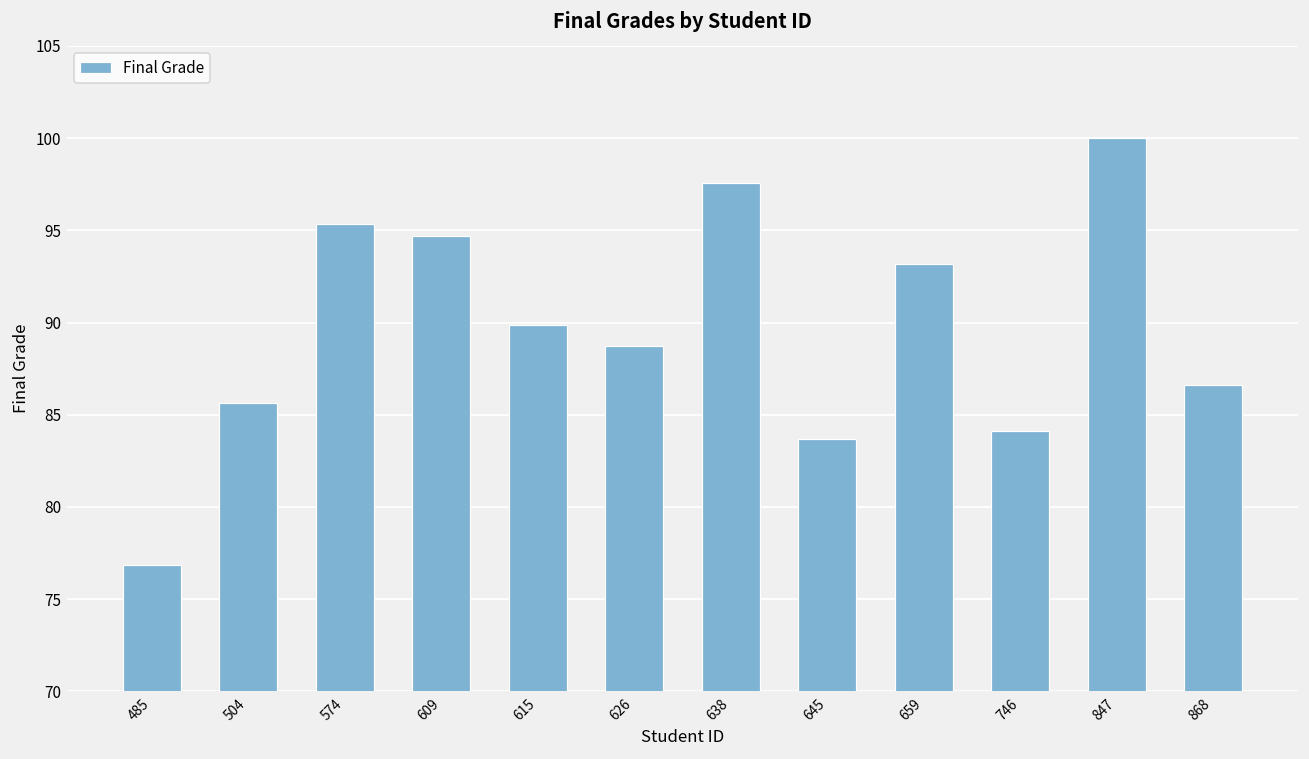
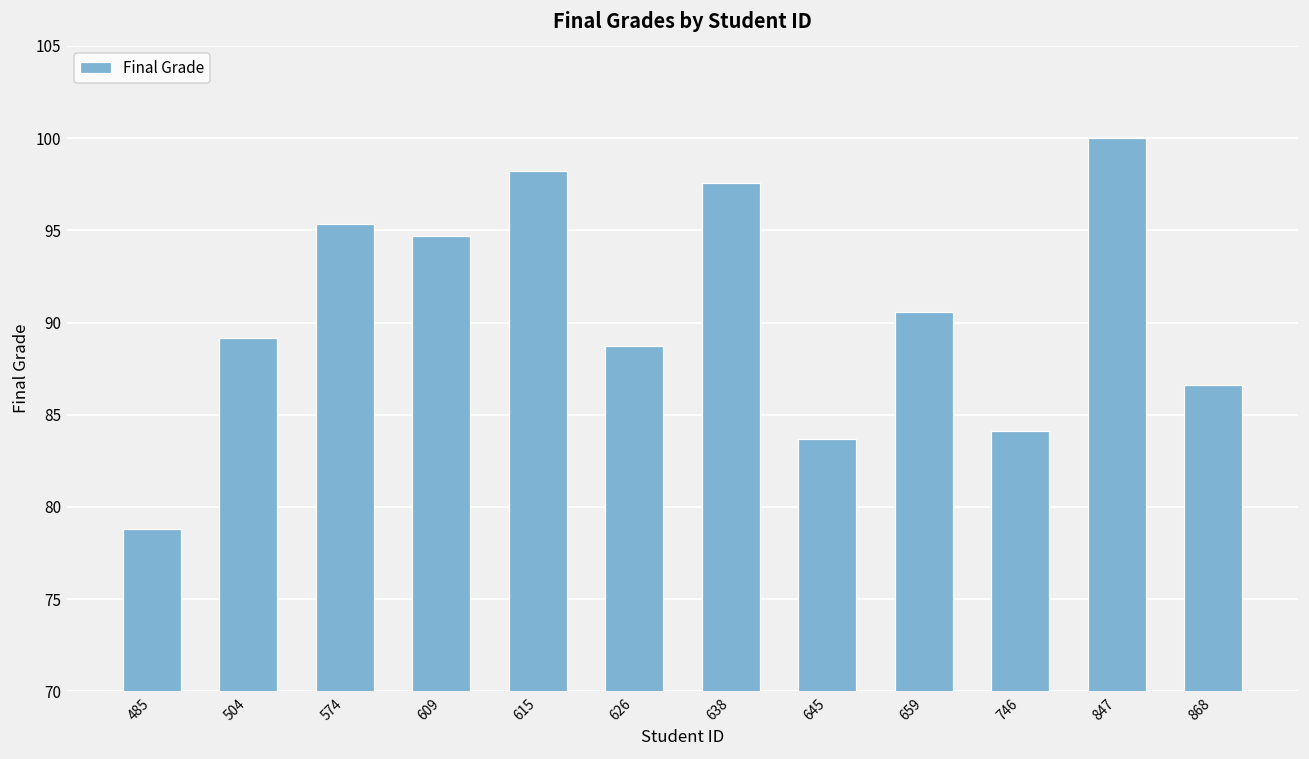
485: 76.9 -> 78.8
504: 85.6 -> 89.1
615: 89.9 -> 98.2
659: 93.2 -> 90.6
